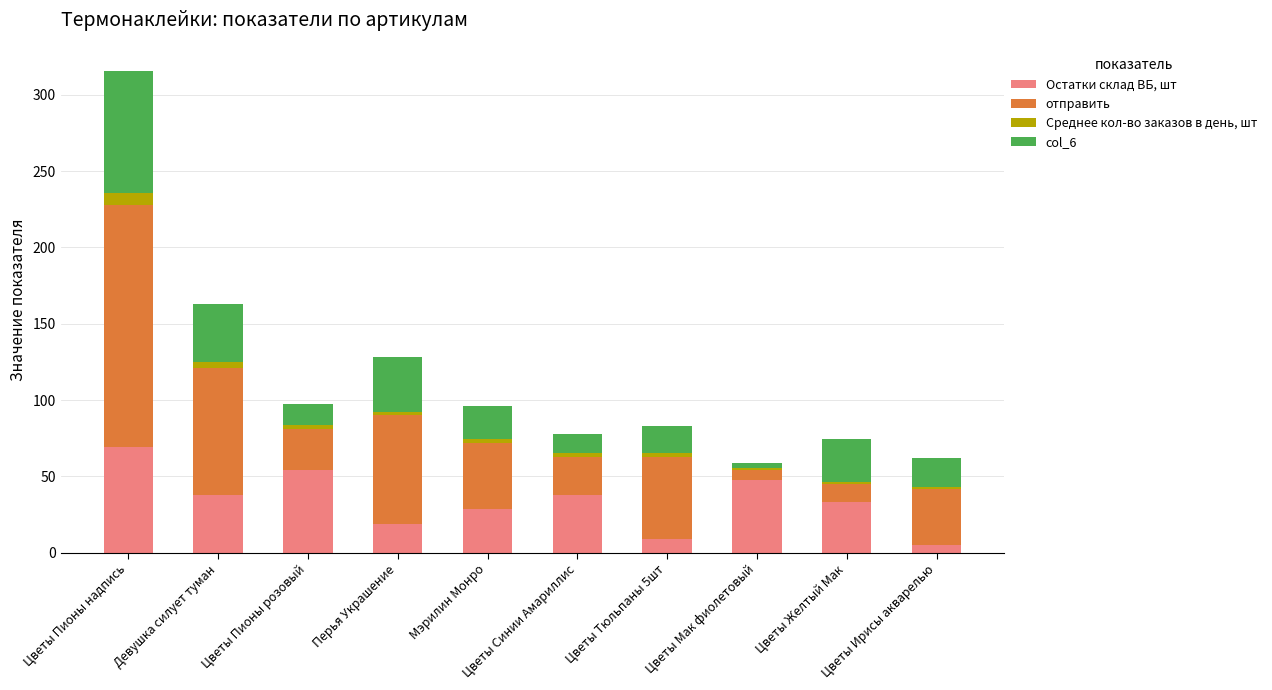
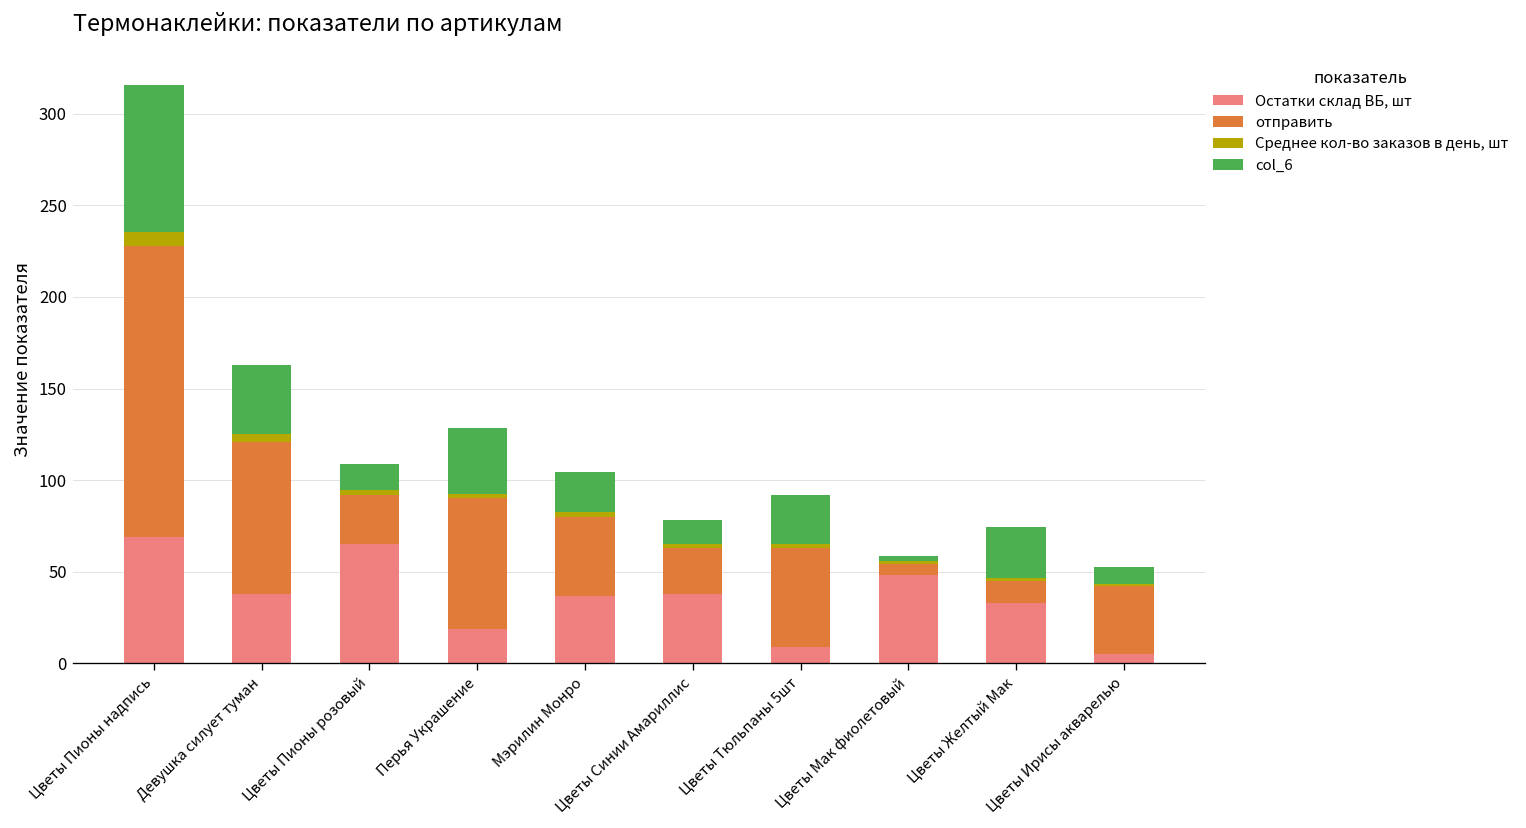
Остатки склад ВБ, шт, Цветы Пионы розовый: 54 -> 65
Остатки склад ВБ, шт, Мэрилин Монро: 29 -> 37
col_6, Цветы Тюльпаны 5шт: 18 -> 27
col_6, Цветы Ирисы акварелью: 19 -> 9
